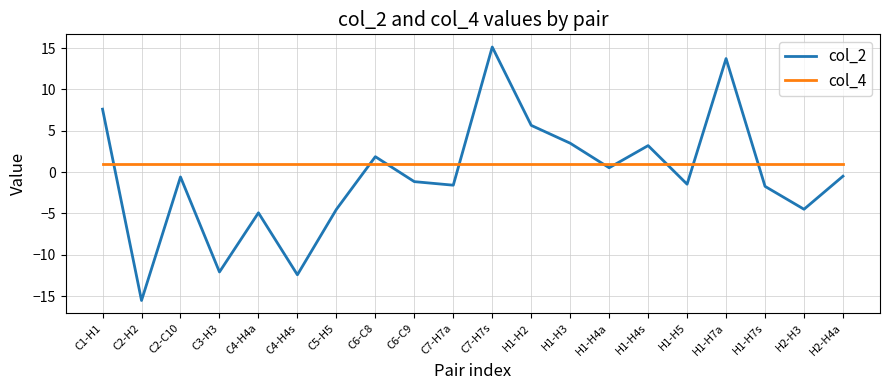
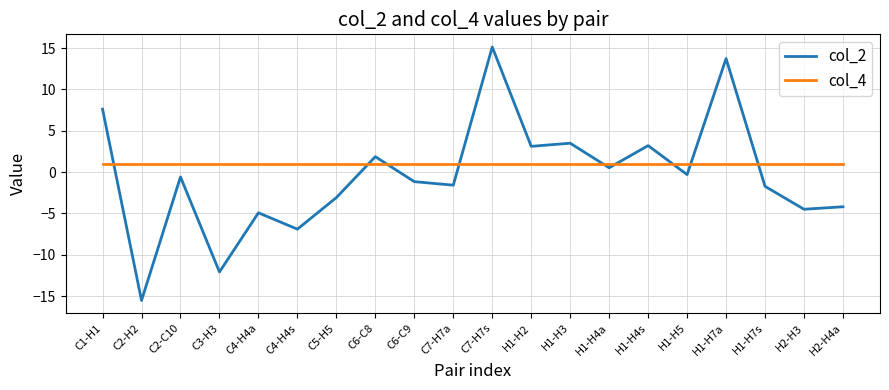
col_2, C4-H4s: -12 -> -7
col_2, C5-H5: -5 -> -3
col_2, H1-H2: 6 -> 3
col_2, H1-H5: -1 -> 0
col_2, H2-H4a: -1 -> -4
